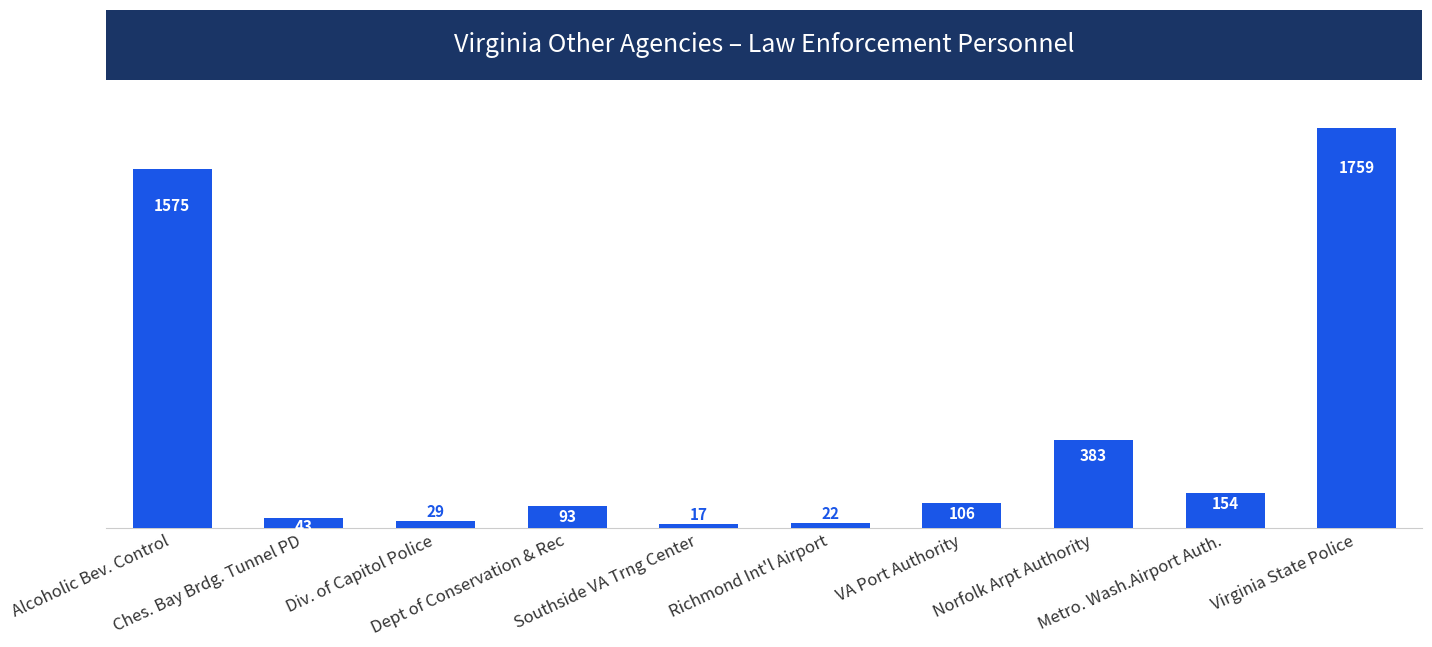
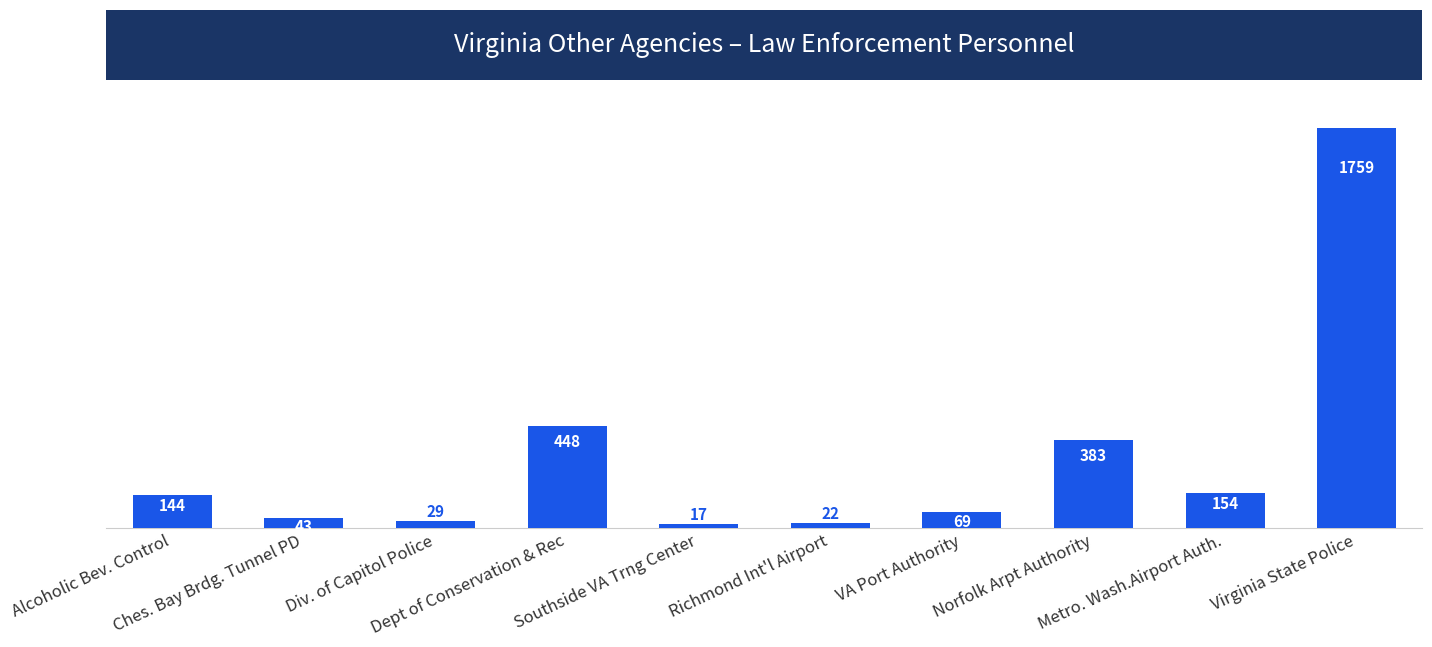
Alcoholic Bev. Control: 1575 -> 144
Dept of Conservation & Rec: 93 -> 448
VA Port Authority: 106 -> 69
